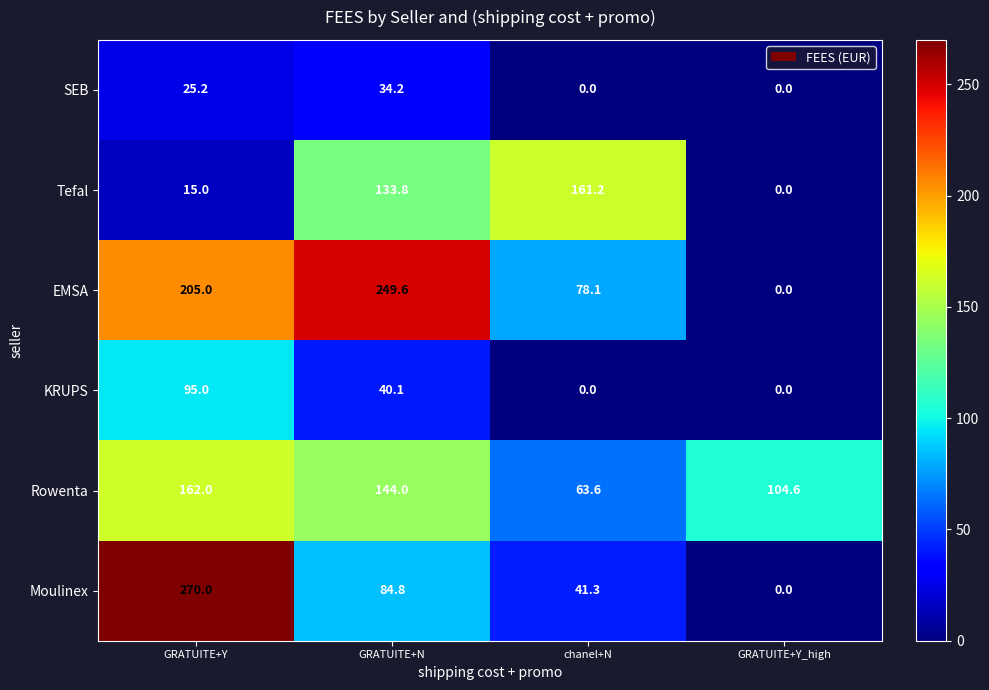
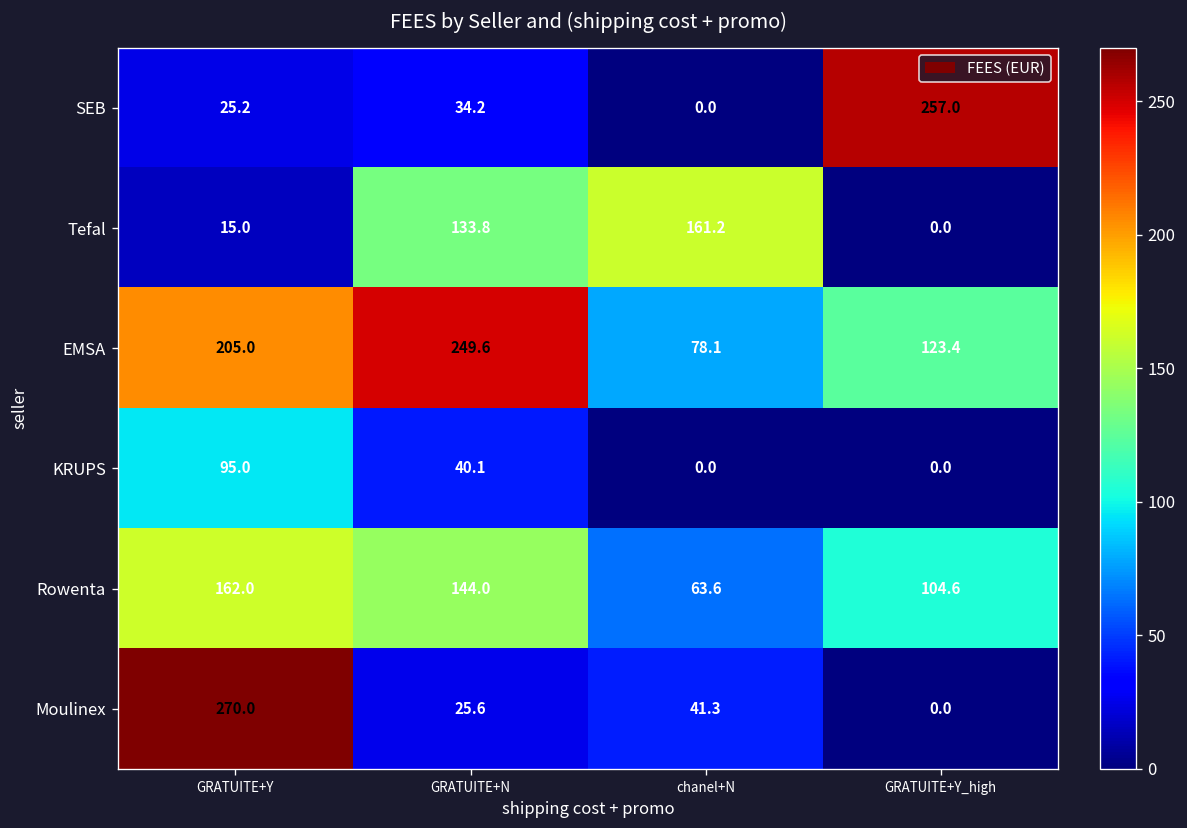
SEB, GRATUITE+Y_high: 0.0 -> 257.0
EMSA, GRATUITE+Y_high: 0.0 -> 123.4
Moulinex, GRATUITE+N: 84.8 -> 25.6
